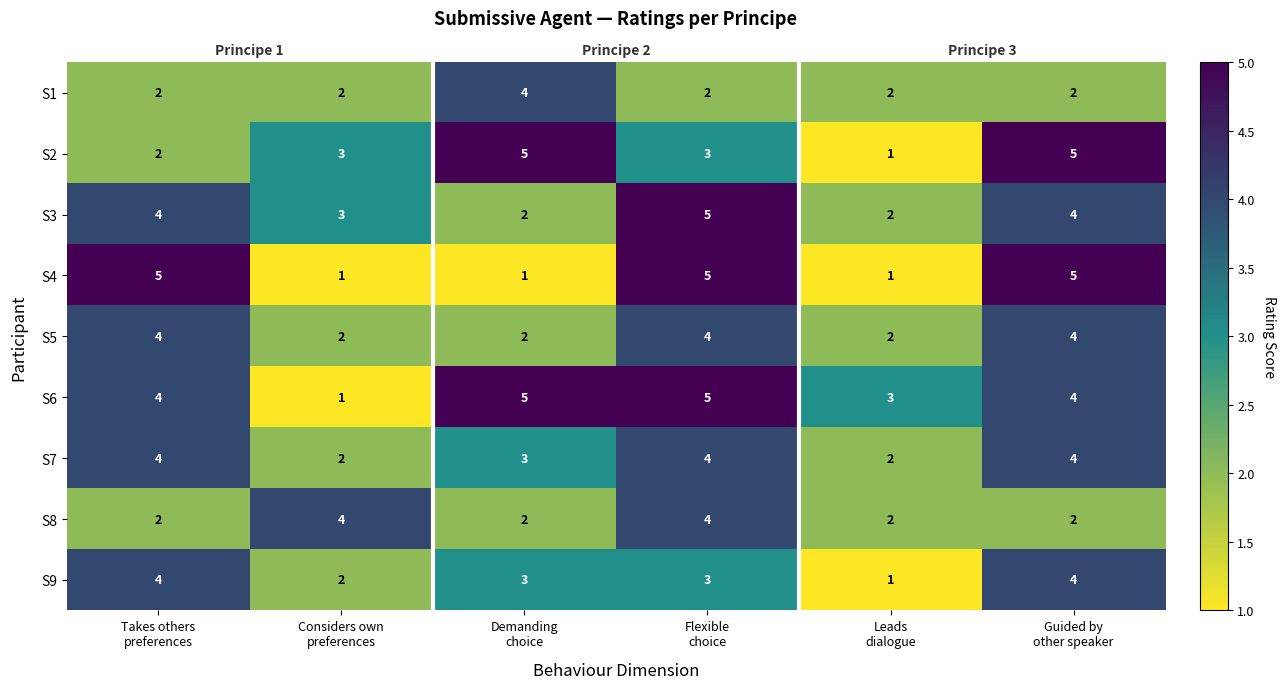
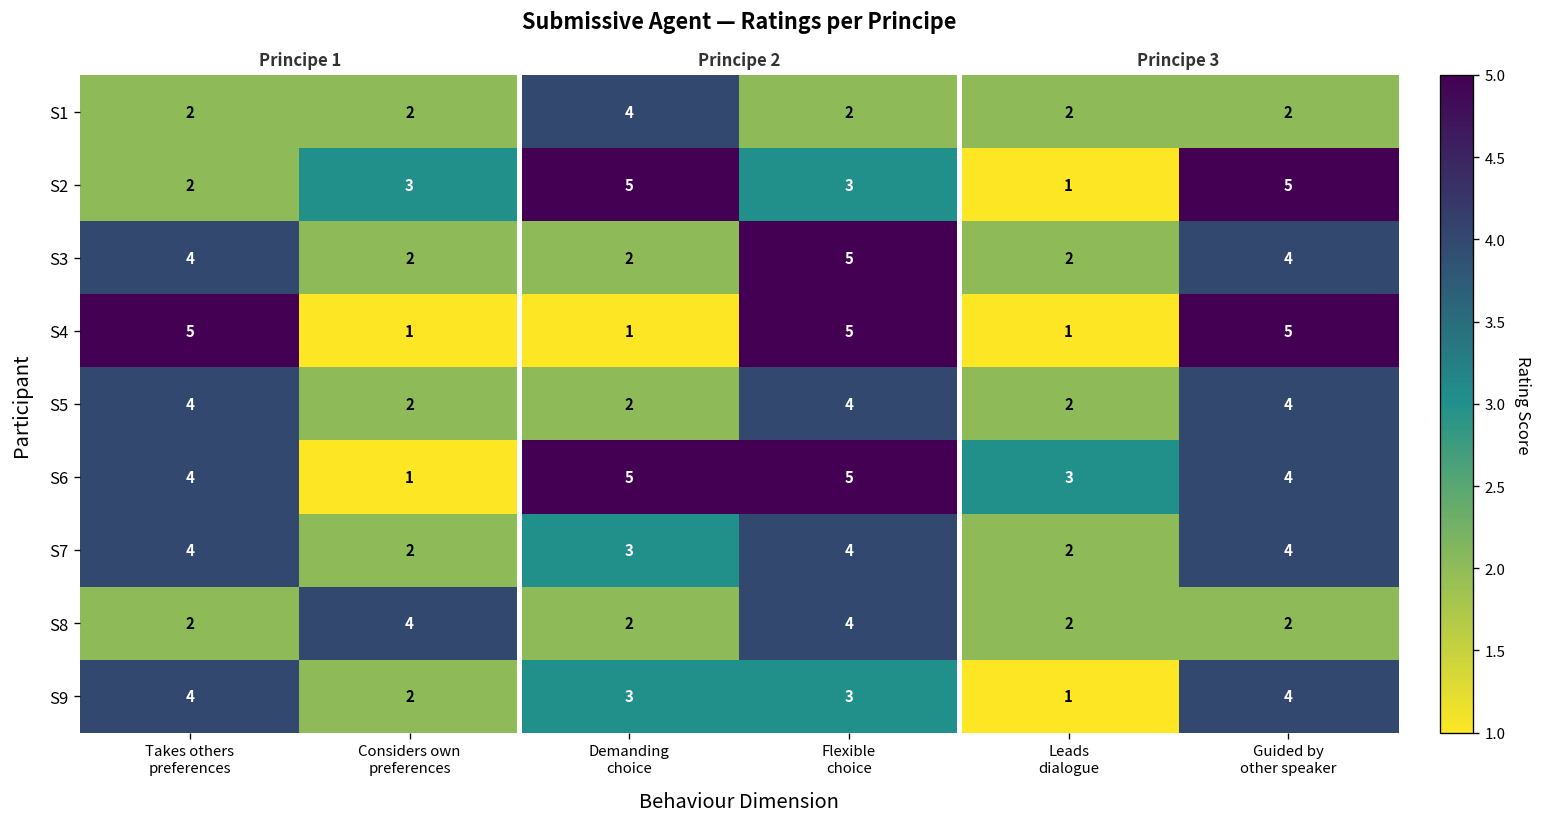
S3, Considers own preferences: 3 -> 2
